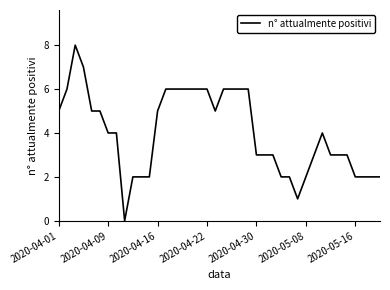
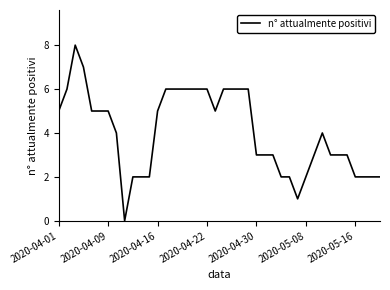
2020-04-09: 4 -> 5
